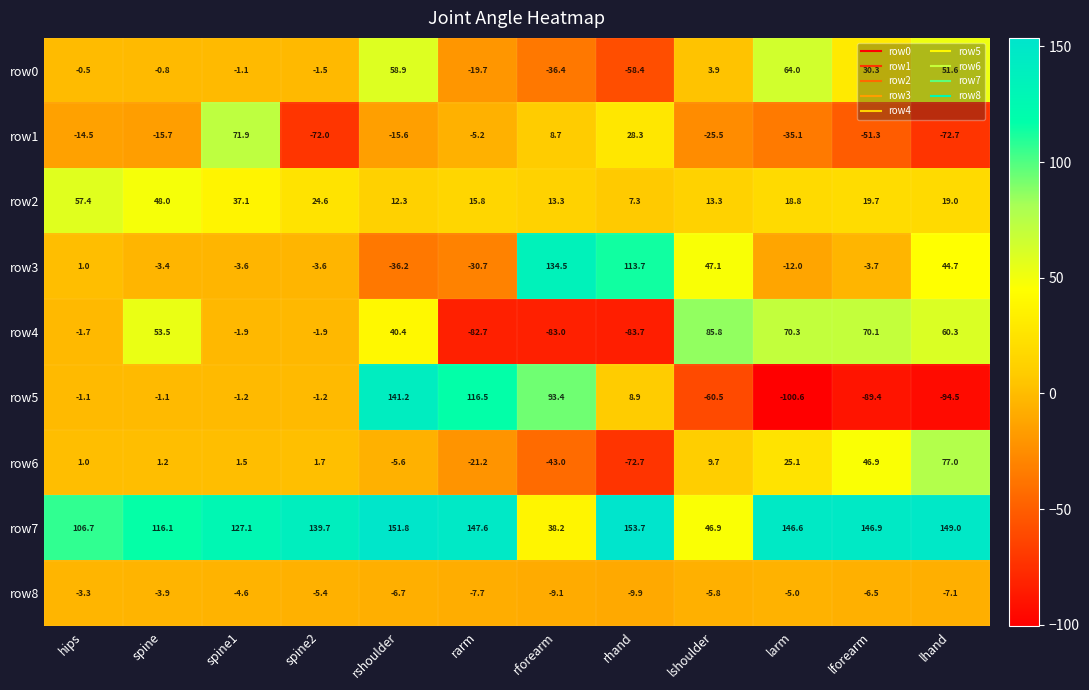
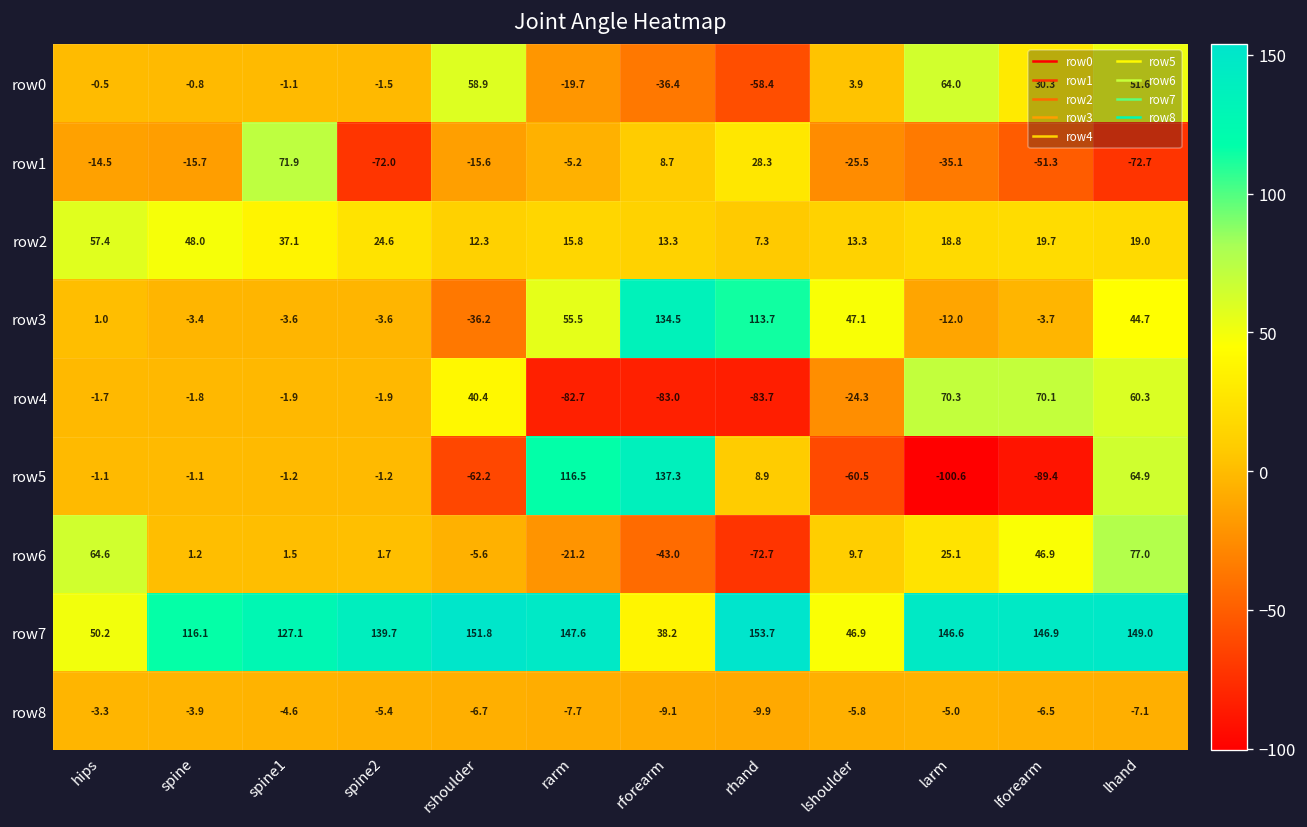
row3, rarm: -30.7 -> 55.5
row4, spine: 53.5 -> -1.8
row4, lshoulder: 85.8 -> -24.3
row5, rshoulder: 141.2 -> -62.2
row5, rforearm: 93.4 -> 137.3
row5, lhand: -94.5 -> 64.9
row6, hips: 1.0 -> 64.6
row7, hips: 106.7 -> 50.2
